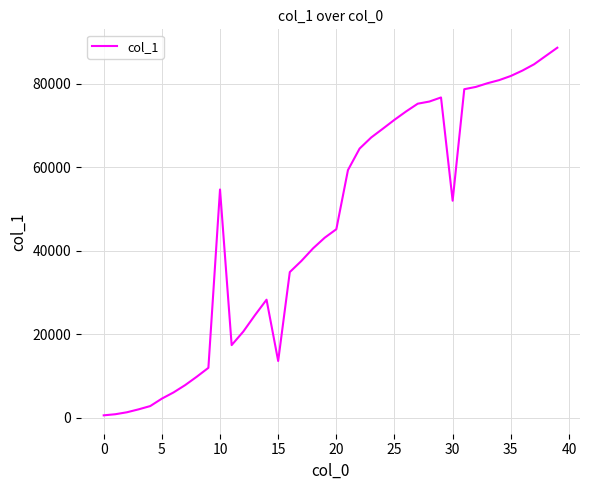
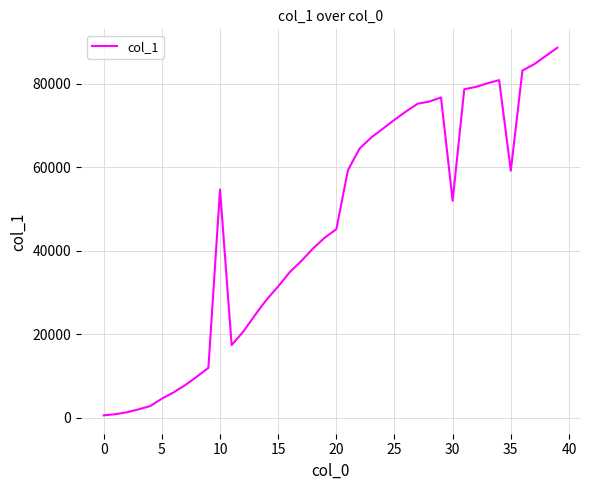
15: 14000 -> 31000
35: 82000 -> 59000
